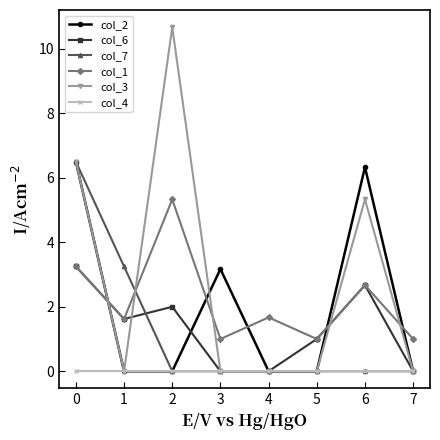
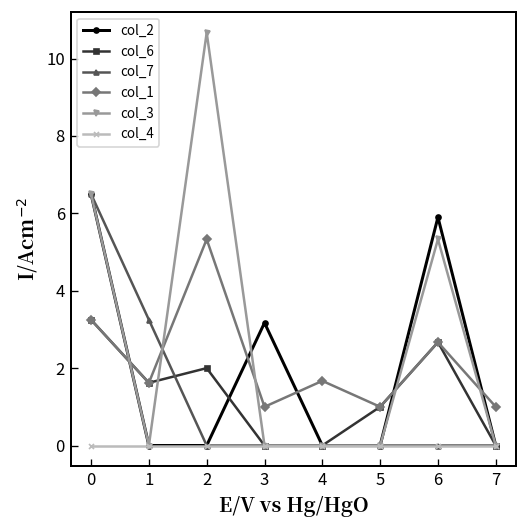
col_2, 6: 6.3 -> 5.9
